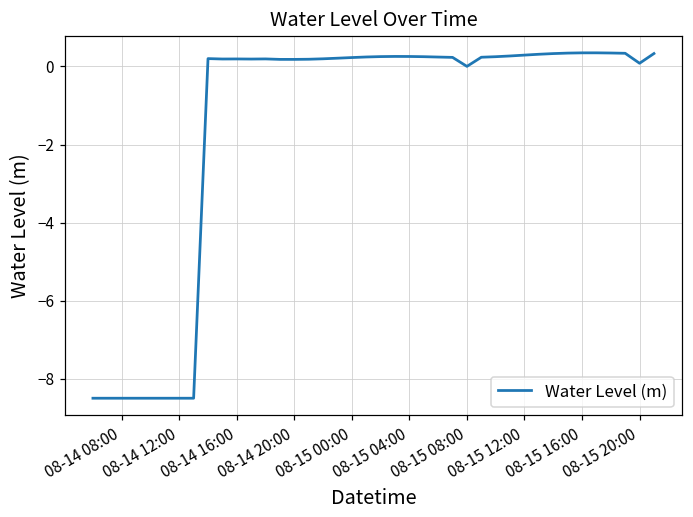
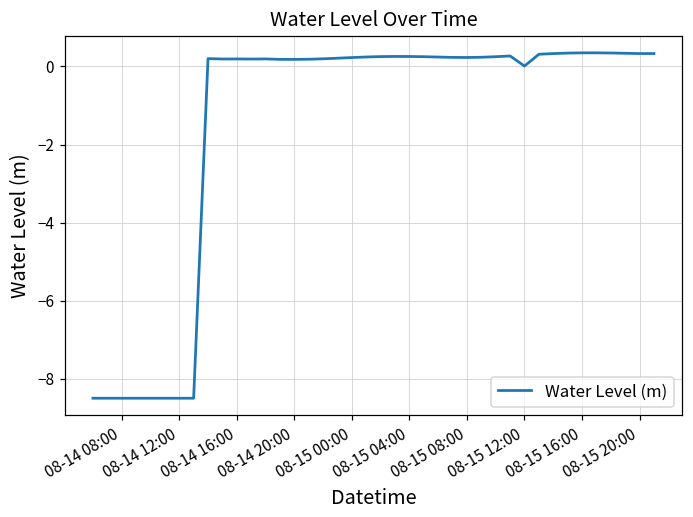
08-15 08:00: 0.0 -> 0.2
08-15 12:00: 0.3 -> 0.0
08-15 20:00: 0.1 -> 0.3
